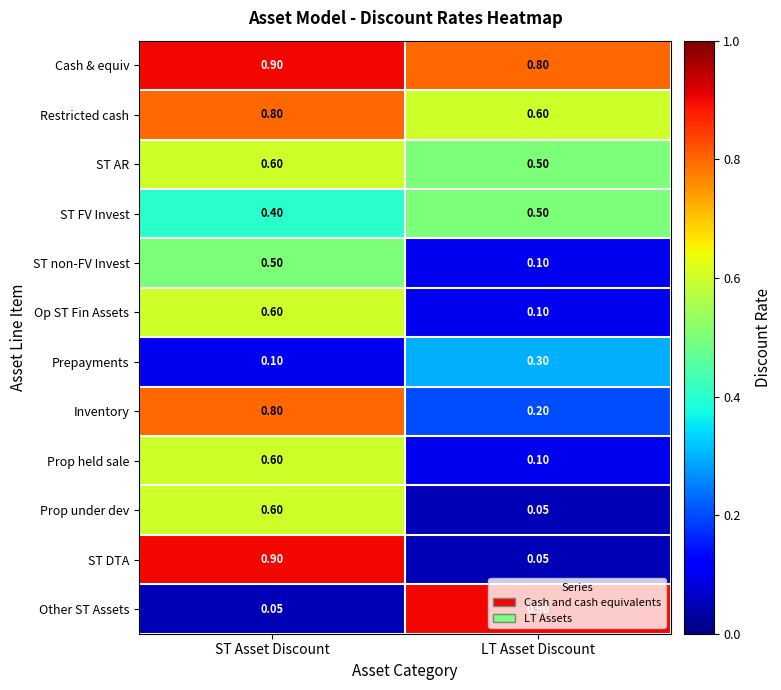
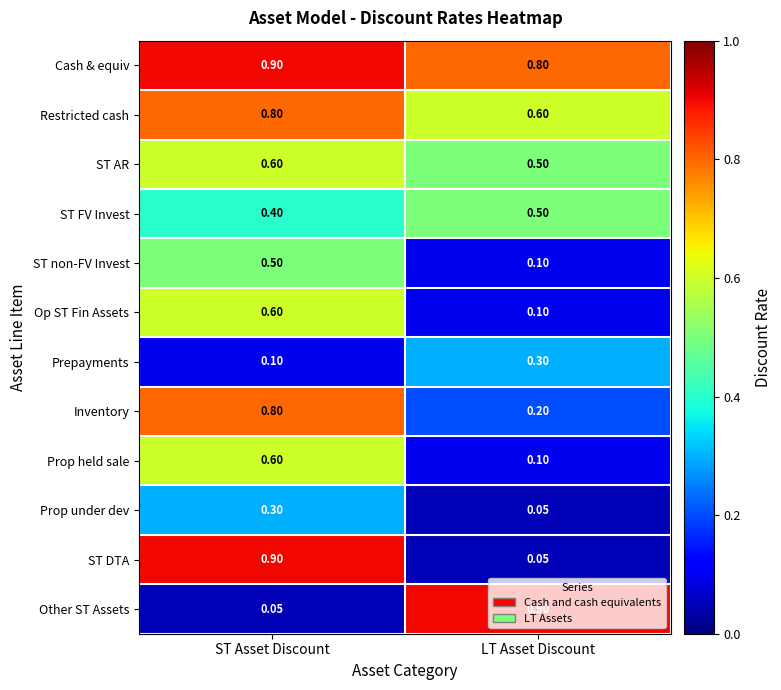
Prop under dev, ST Asset Discount: 0.60 -> 0.30
